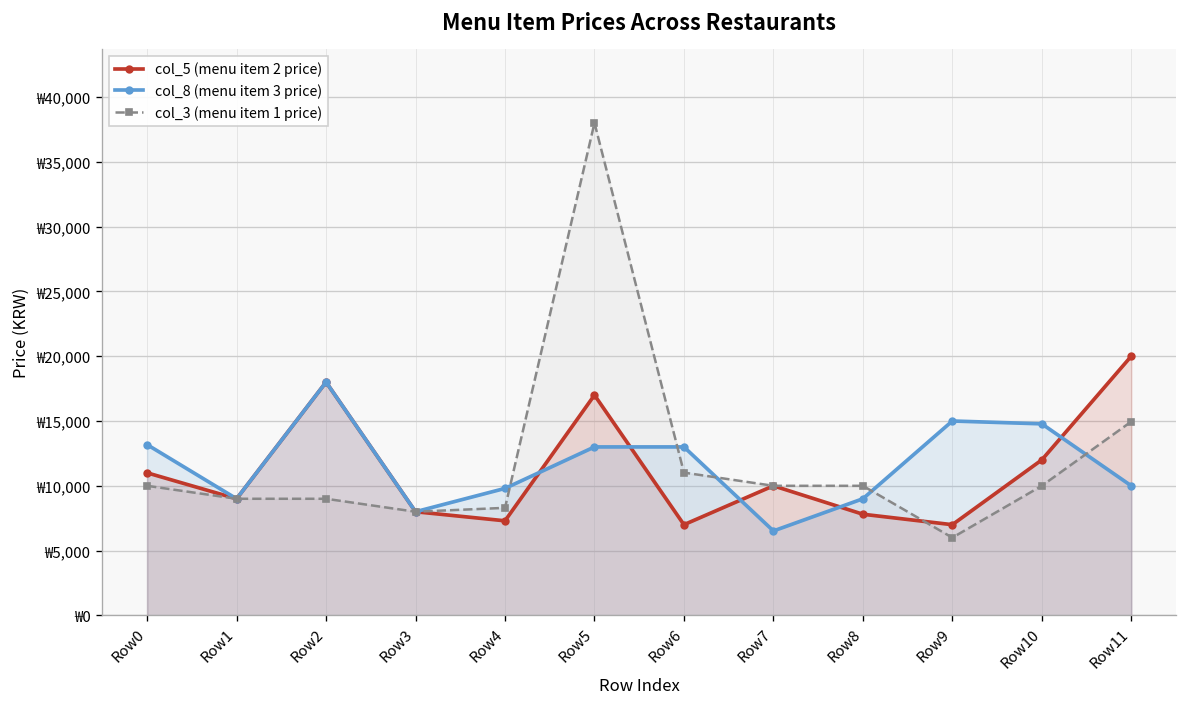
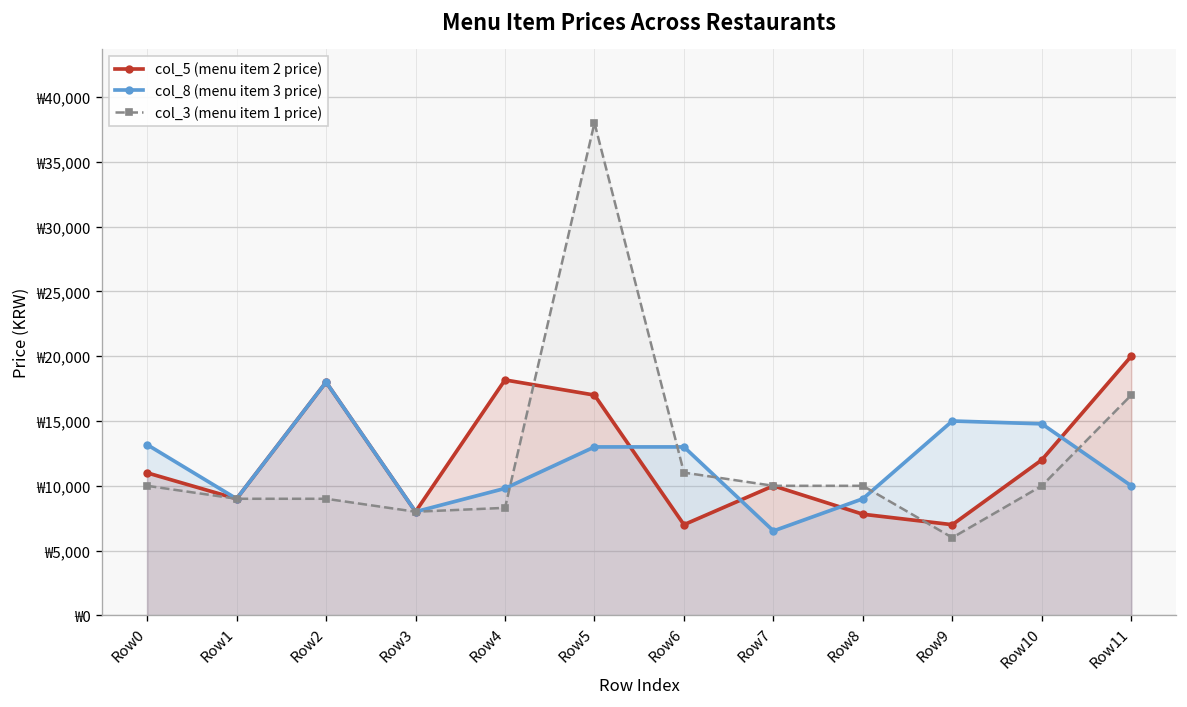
col_5 (menu item 2 price), Row4: ₩7,300 -> ₩18,200
col_3 (menu item 1 price), Row11: ₩15,000 -> ₩17,000
